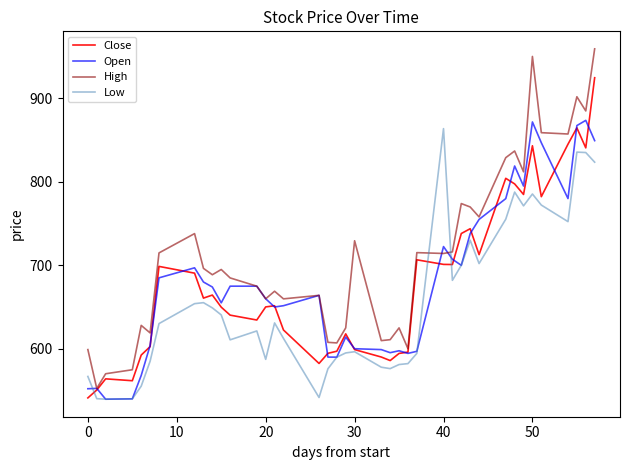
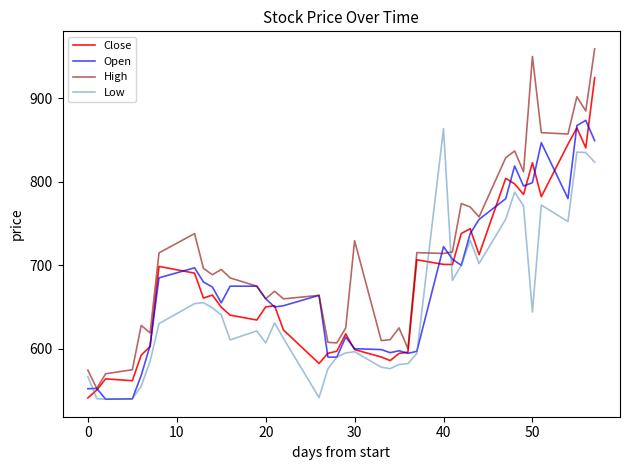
High, 0: 600 -> 570
Low, 20: 590 -> 610
Close, 50: 840 -> 820
Open, 50: 870 -> 800
Low, 50: 790 -> 640
